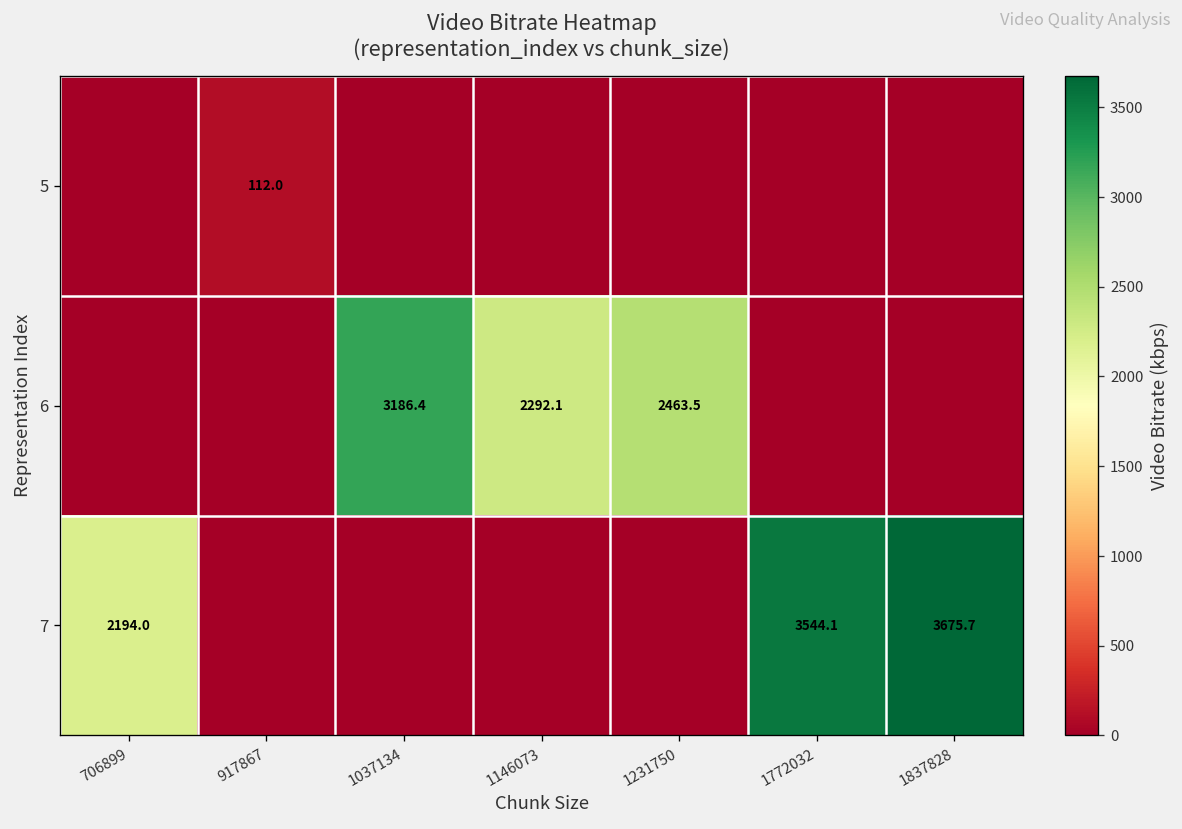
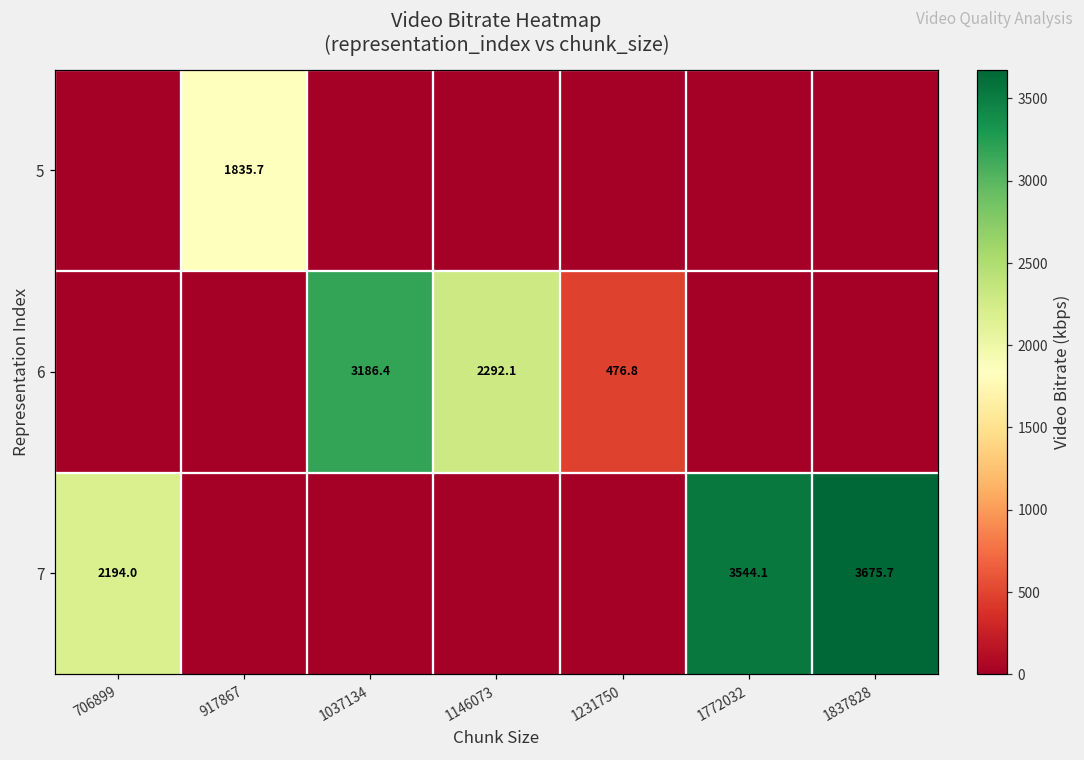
5, 917867: 112.0 -> 1835.7
6, 1231750: 2463.5 -> 476.8
